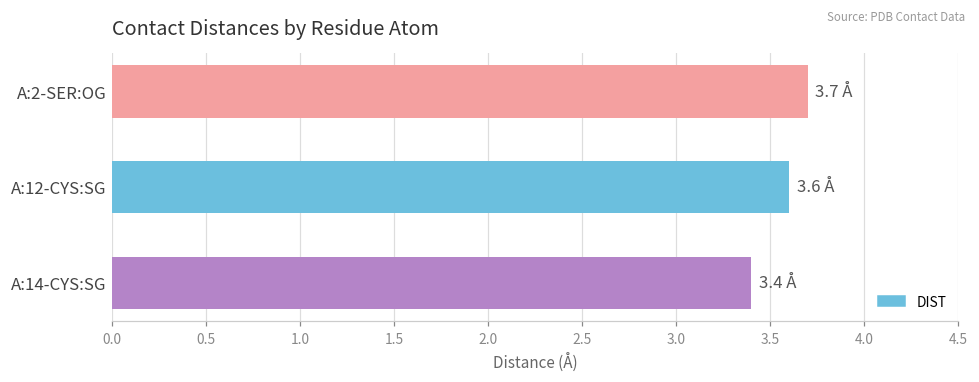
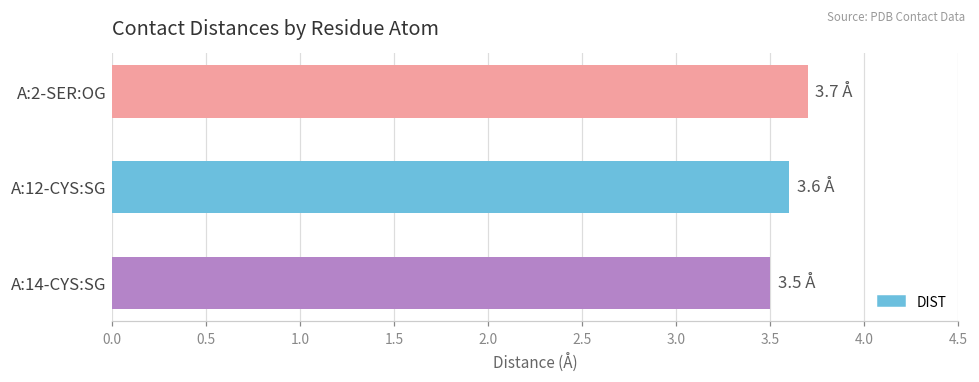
A:14-CYS:SG: 3.4 -> 3.5
